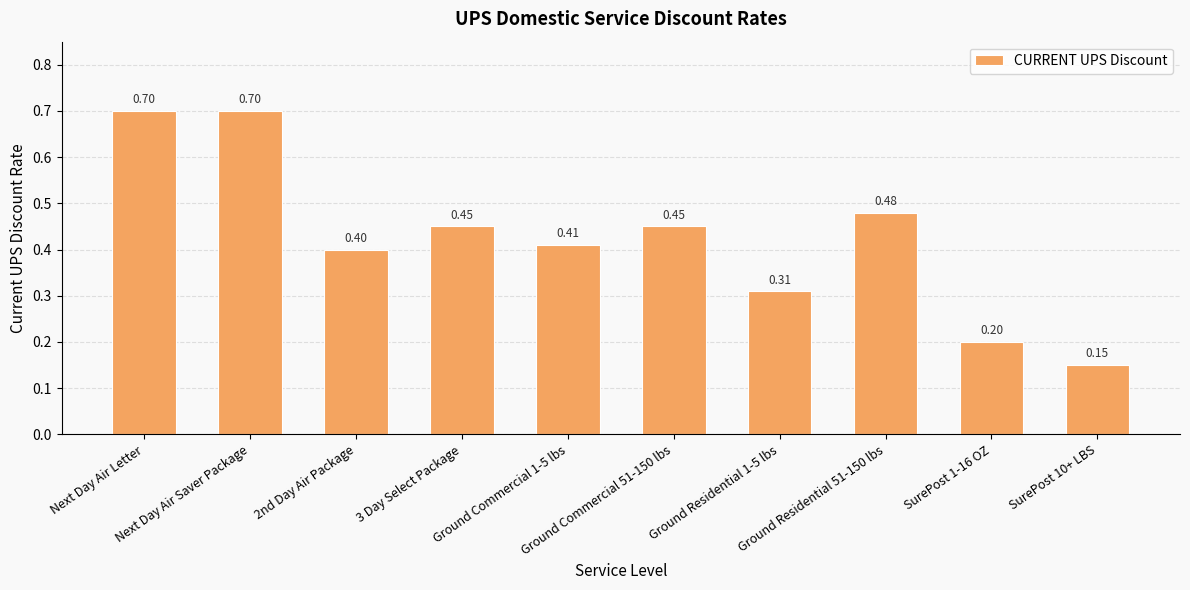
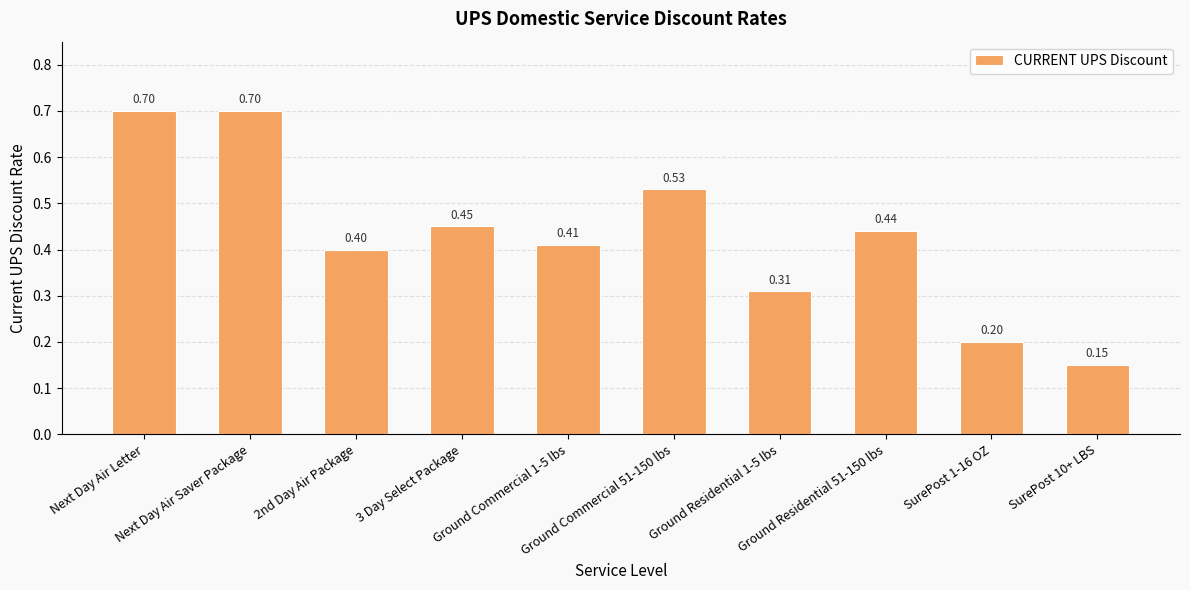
Ground Commercial 51-150 lbs: 0.45 -> 0.53
Ground Residential 51-150 lbs: 0.48 -> 0.44
